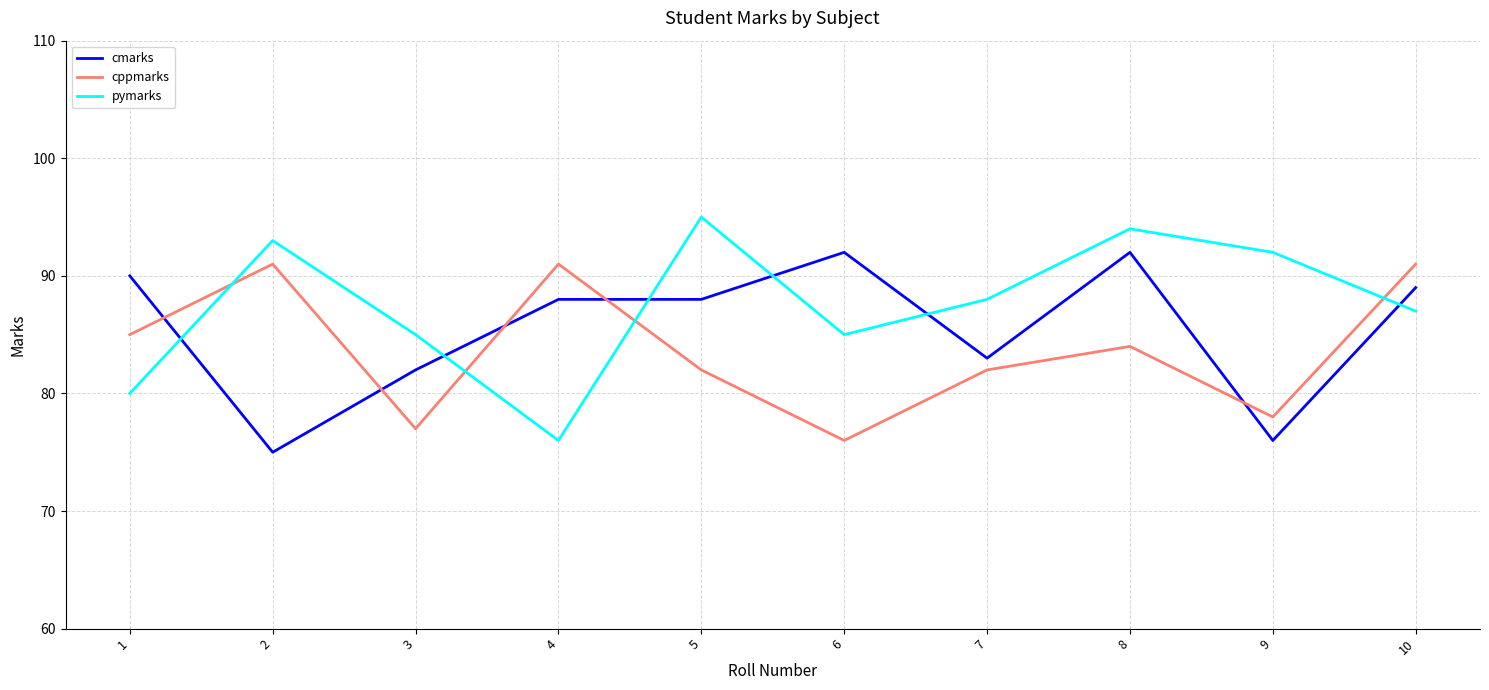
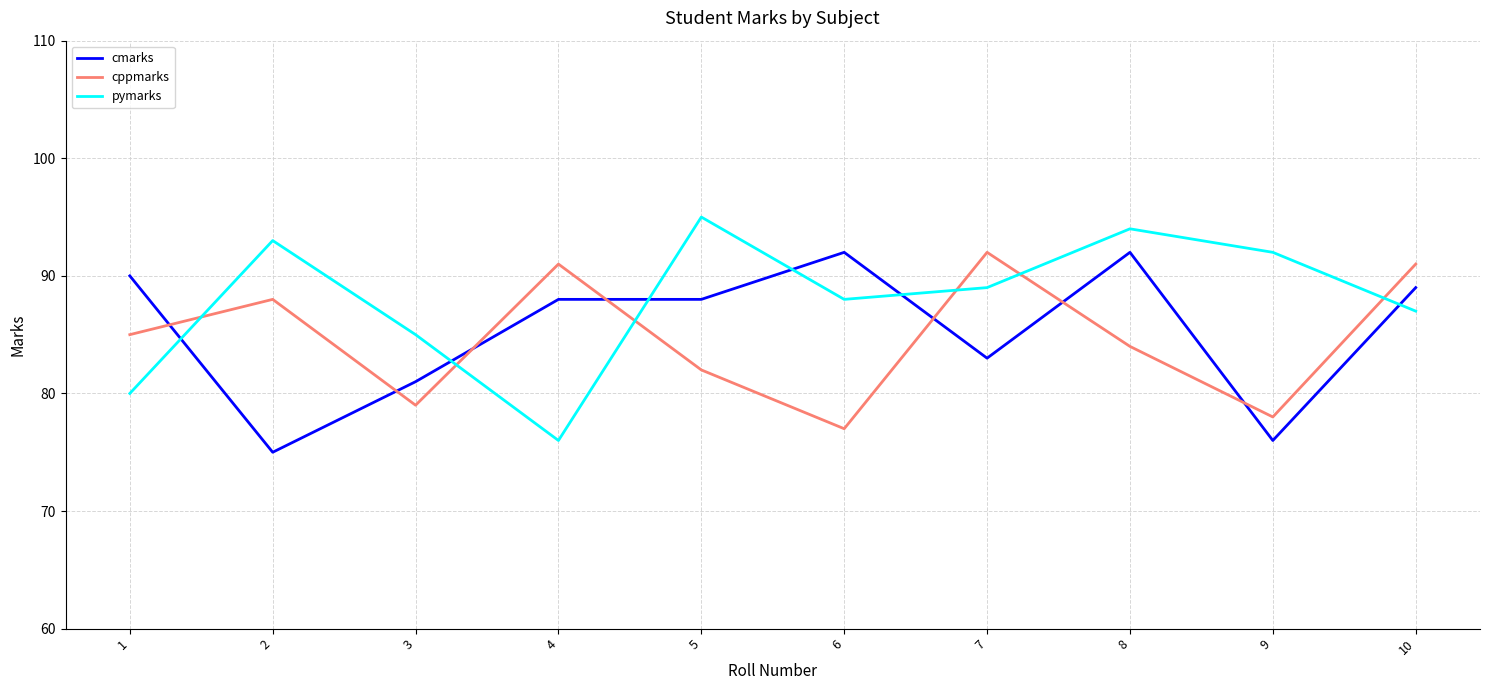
cppmarks, 2: 91 -> 88
cmarks, 3: 82 -> 81
cppmarks, 3: 77 -> 79
cppmarks, 6: 76 -> 77
pymarks, 6: 85 -> 88
cppmarks, 7: 82 -> 92
pymarks, 7: 88 -> 89
